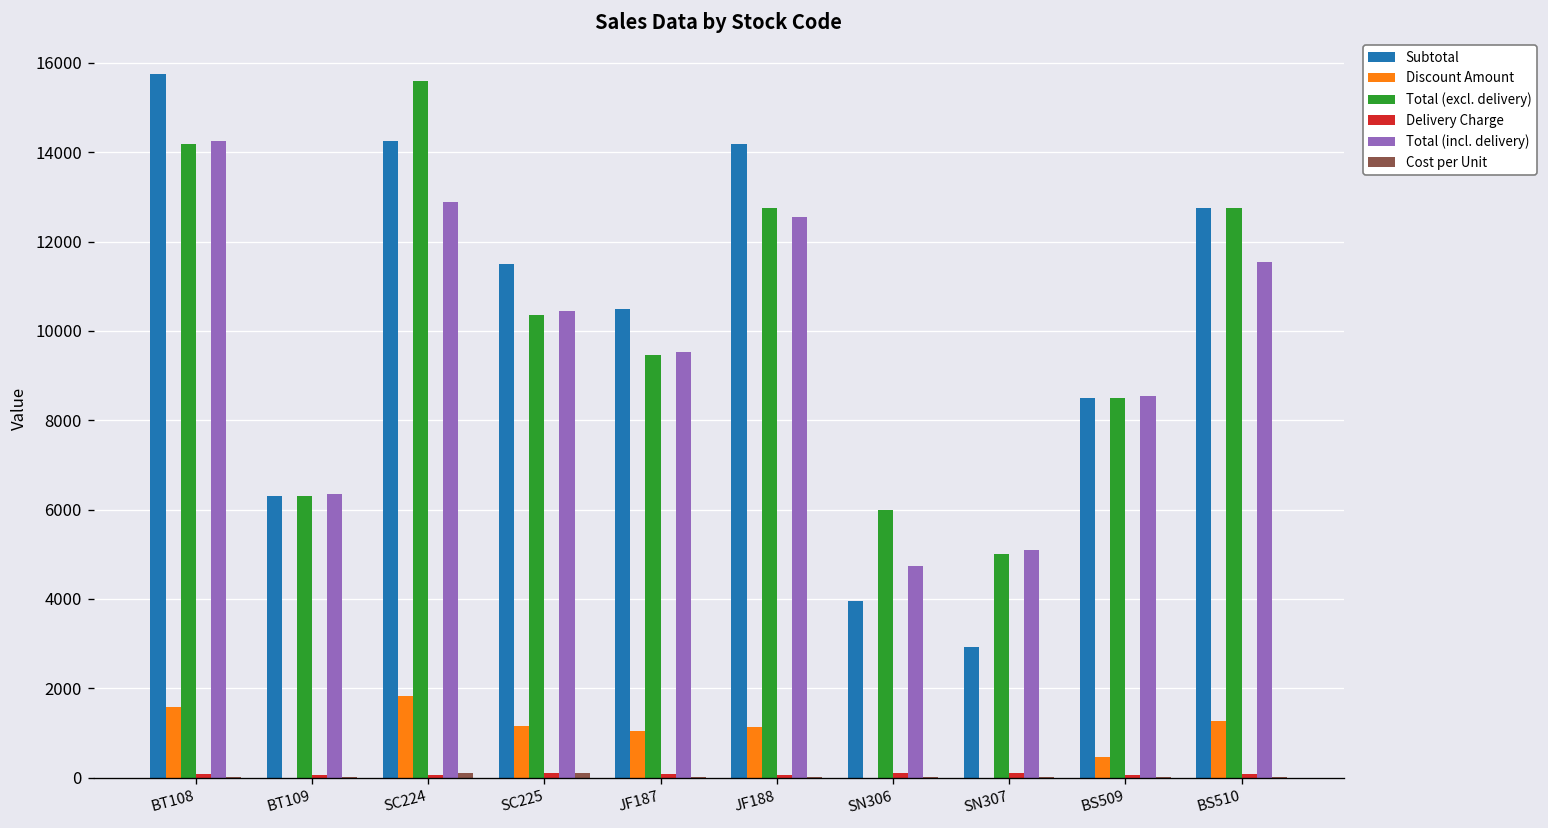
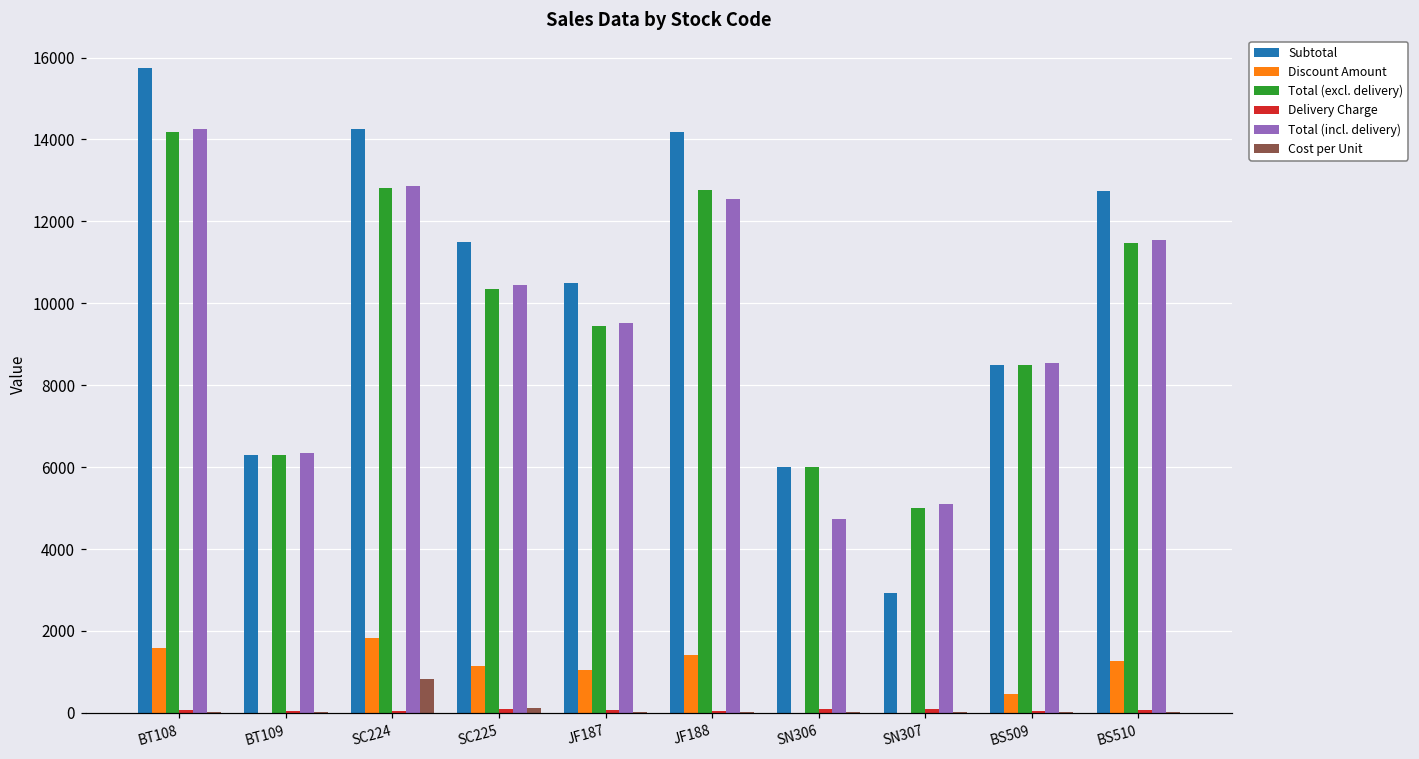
Total (excl. delivery), SC224: 15600 -> 12800
Cost per Unit, SC224: 100 -> 800
Discount Amount, JF188: 1100 -> 1400
Subtotal, SN306: 4000 -> 6000
Total (excl. delivery), BS510: 12700 -> 11500
